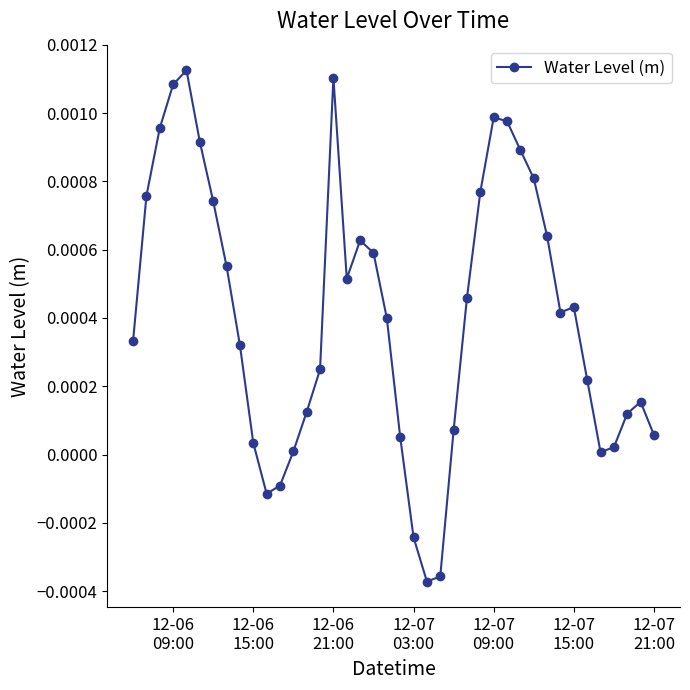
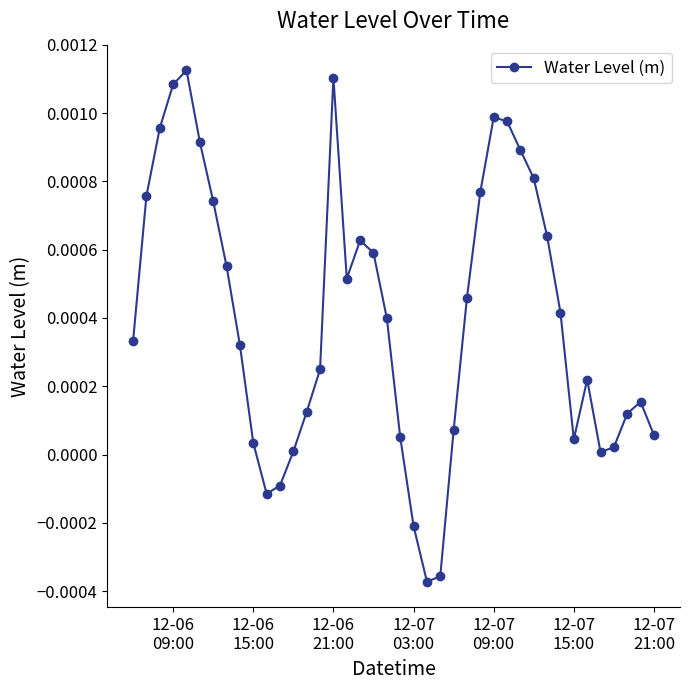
12-07 03:00: -0.00024 -> -0.00021
12-07 15:00: 0.00043 -> 0.00004
